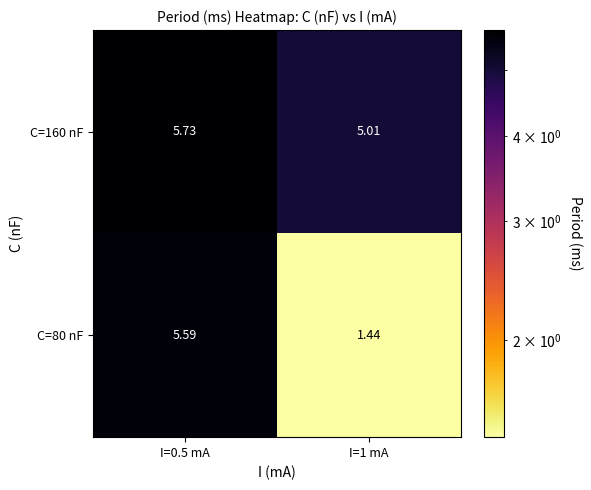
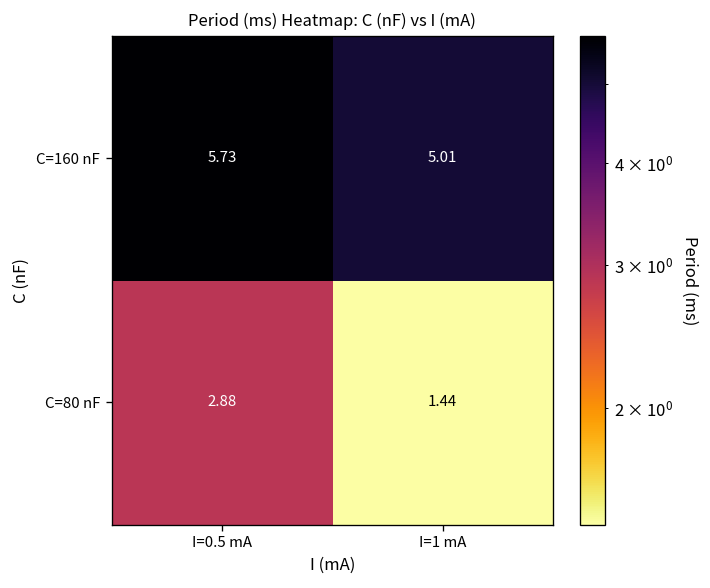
C=80 nF, I=0.5 mA: 5.59 -> 2.88
